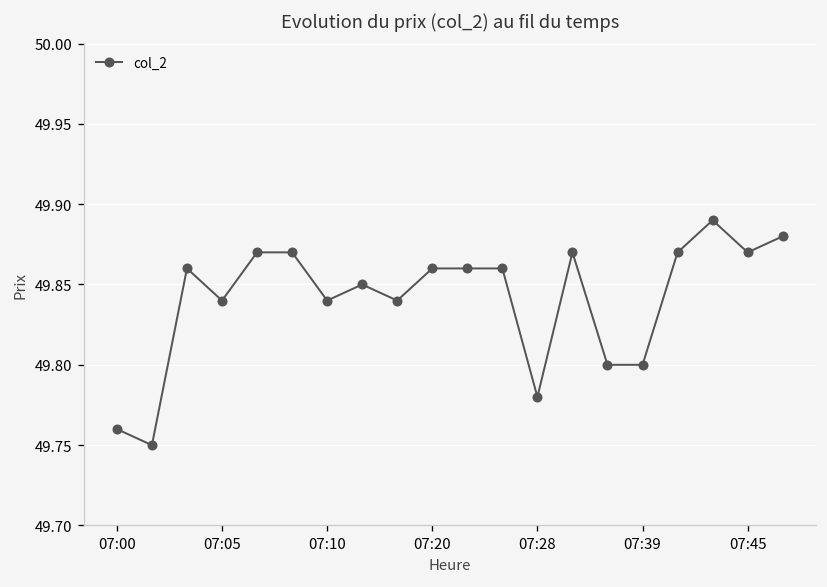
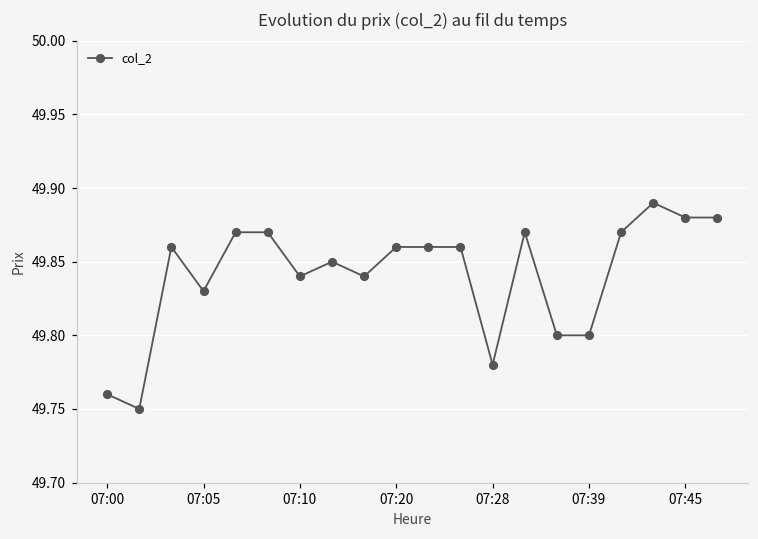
07:05: 49.84 -> 49.83
07:45: 49.87 -> 49.88
